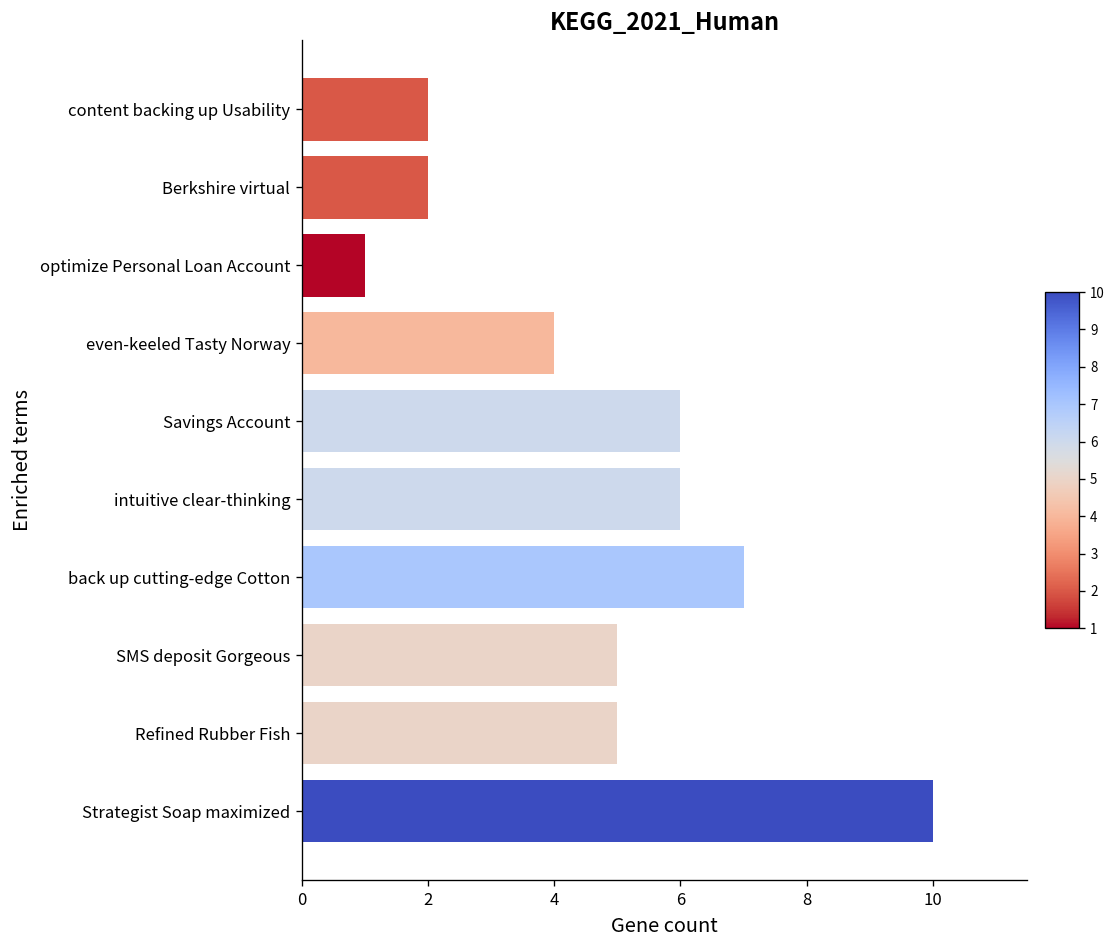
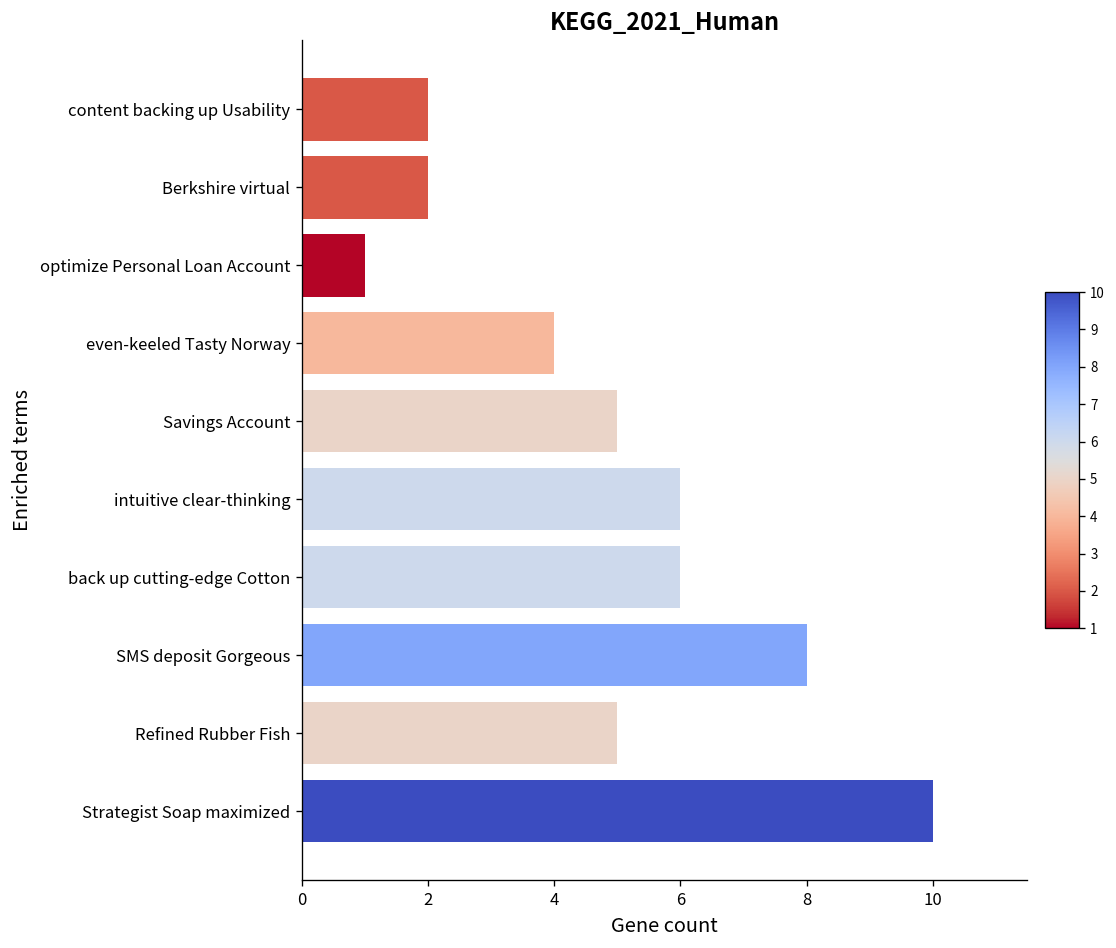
Savings Account: 6 -> 5
back up cutting-edge Cotton: 7 -> 6
SMS deposit Gorgeous: 5 -> 8
